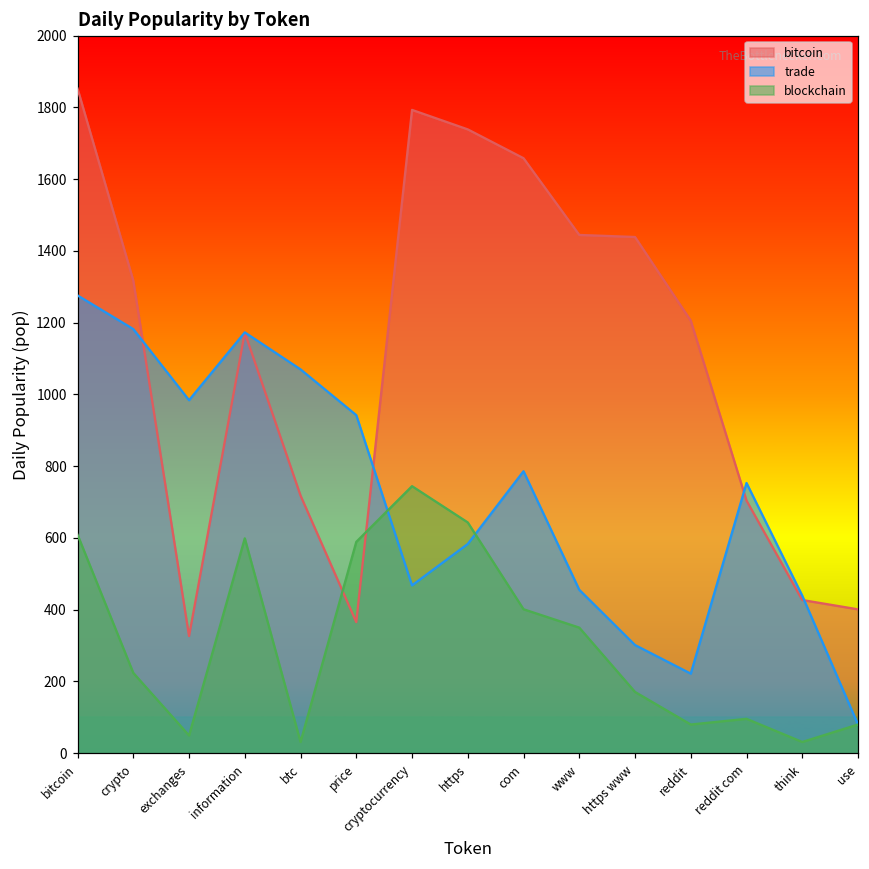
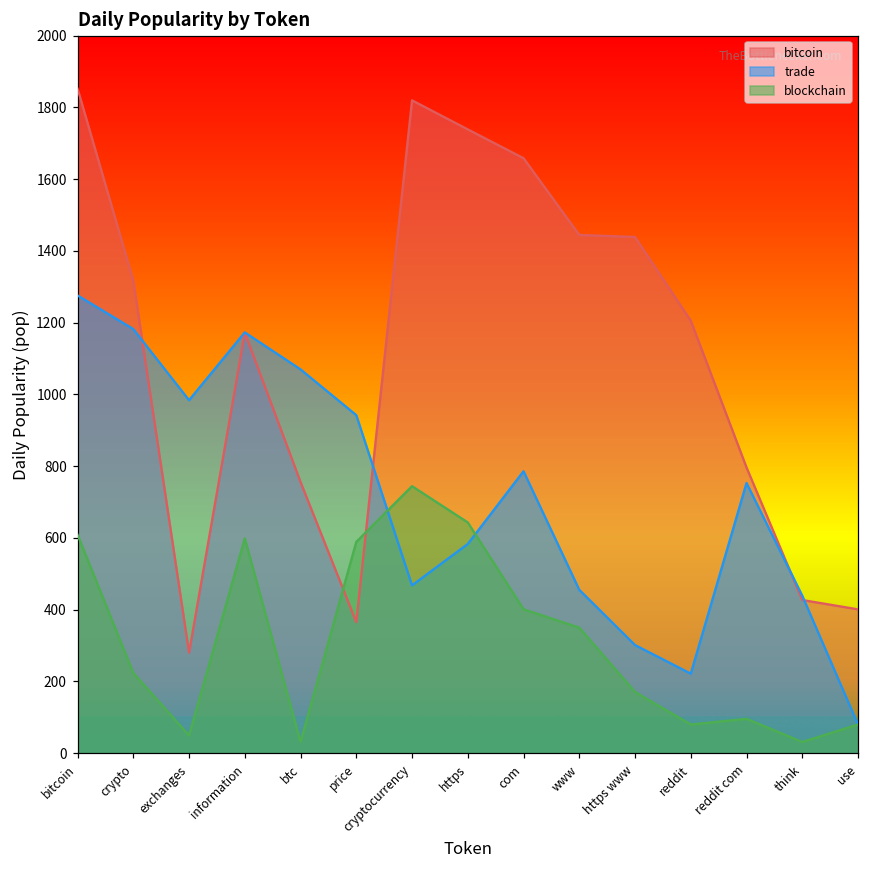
bitcoin, exchanges: 330 -> 280
bitcoin, btc: 720 -> 760
bitcoin, cryptocurrency: 1790 -> 1820
bitcoin, reddit com: 700 -> 800
